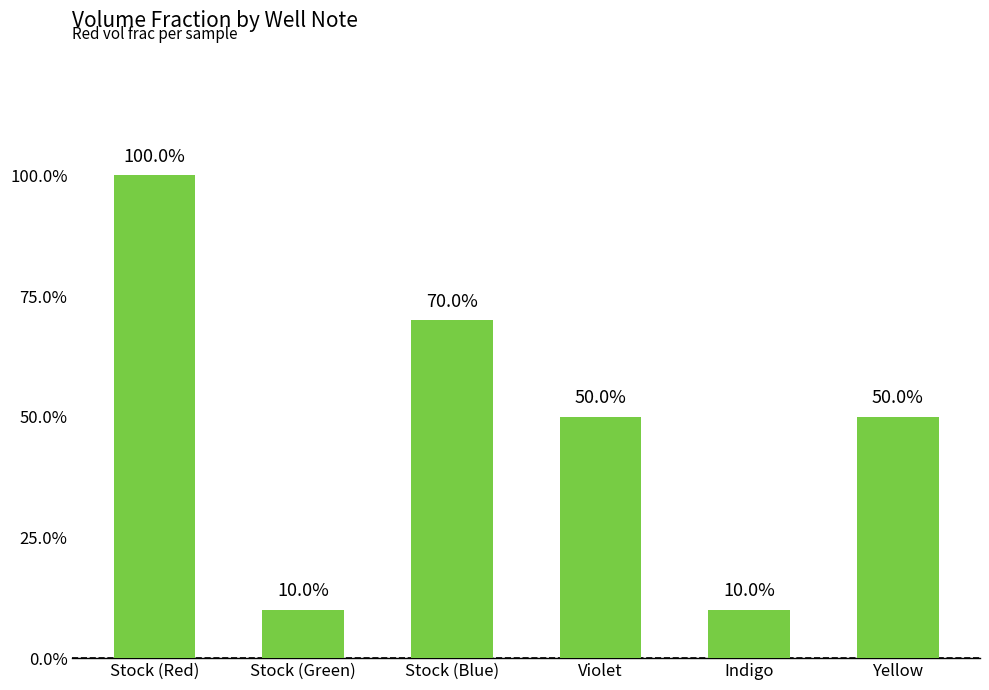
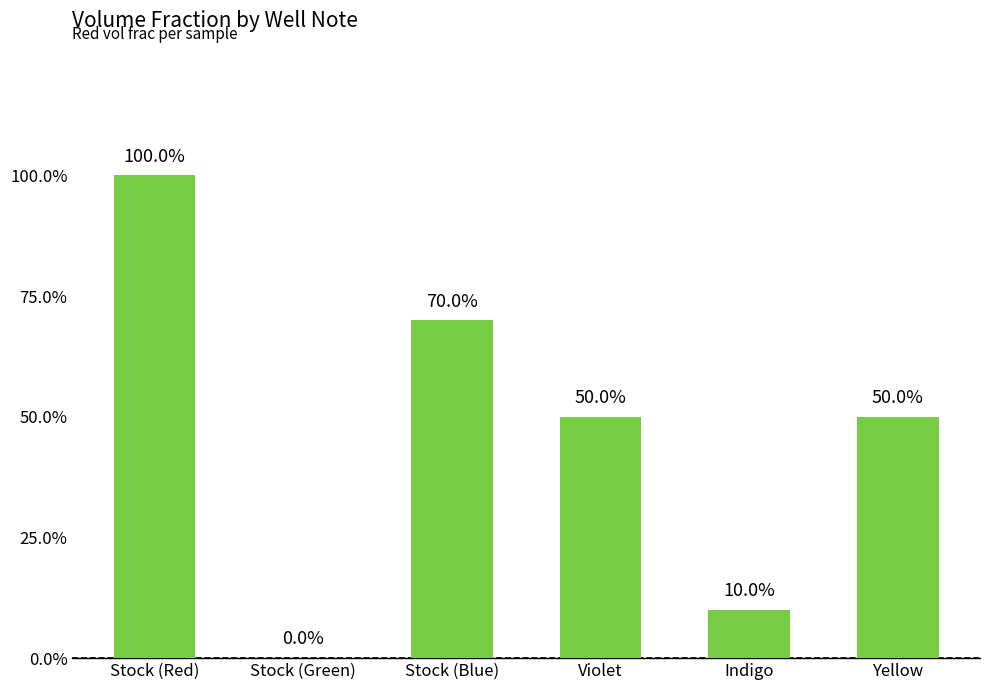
Stock (Green): 10.0% -> 0.0%
